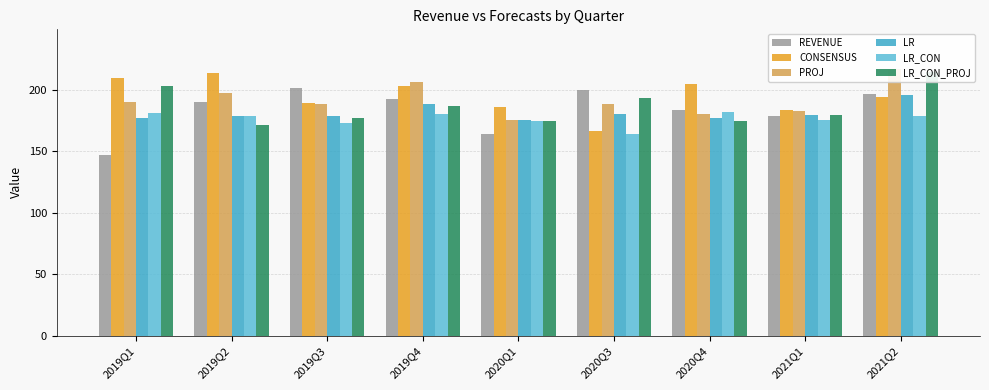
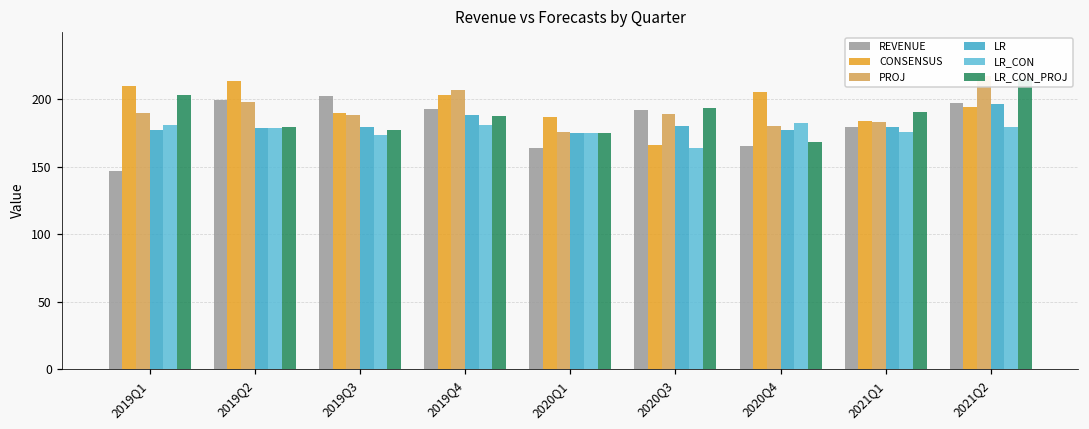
REVENUE, 2019Q2: 190 -> 199
LR_CON_PROJ, 2019Q2: 172 -> 180
REVENUE, 2020Q3: 200 -> 192
REVENUE, 2020Q4: 184 -> 165
LR_CON_PROJ, 2020Q4: 175 -> 168
LR_CON_PROJ, 2021Q1: 180 -> 190
